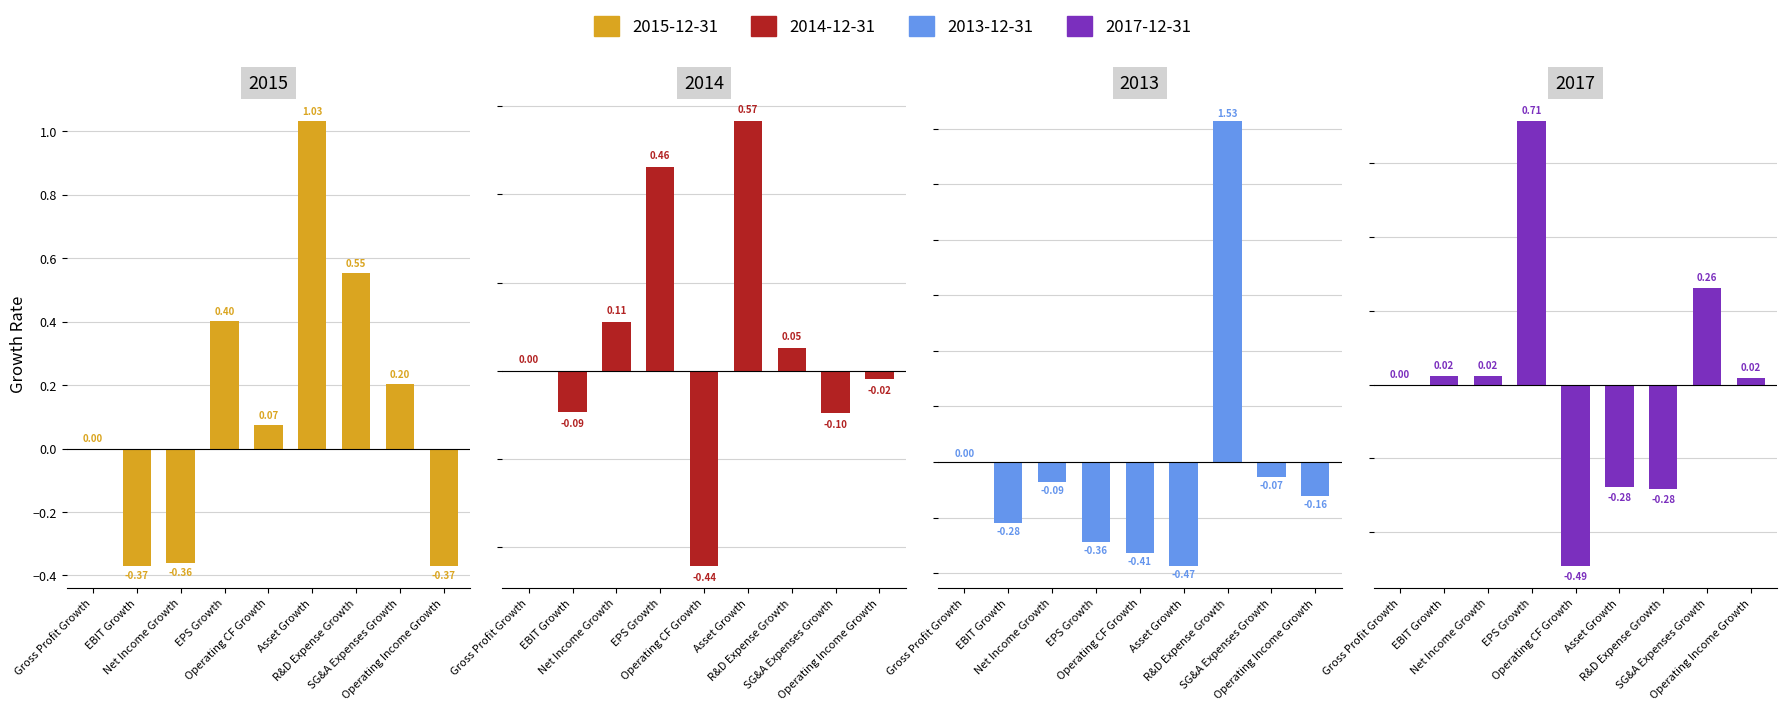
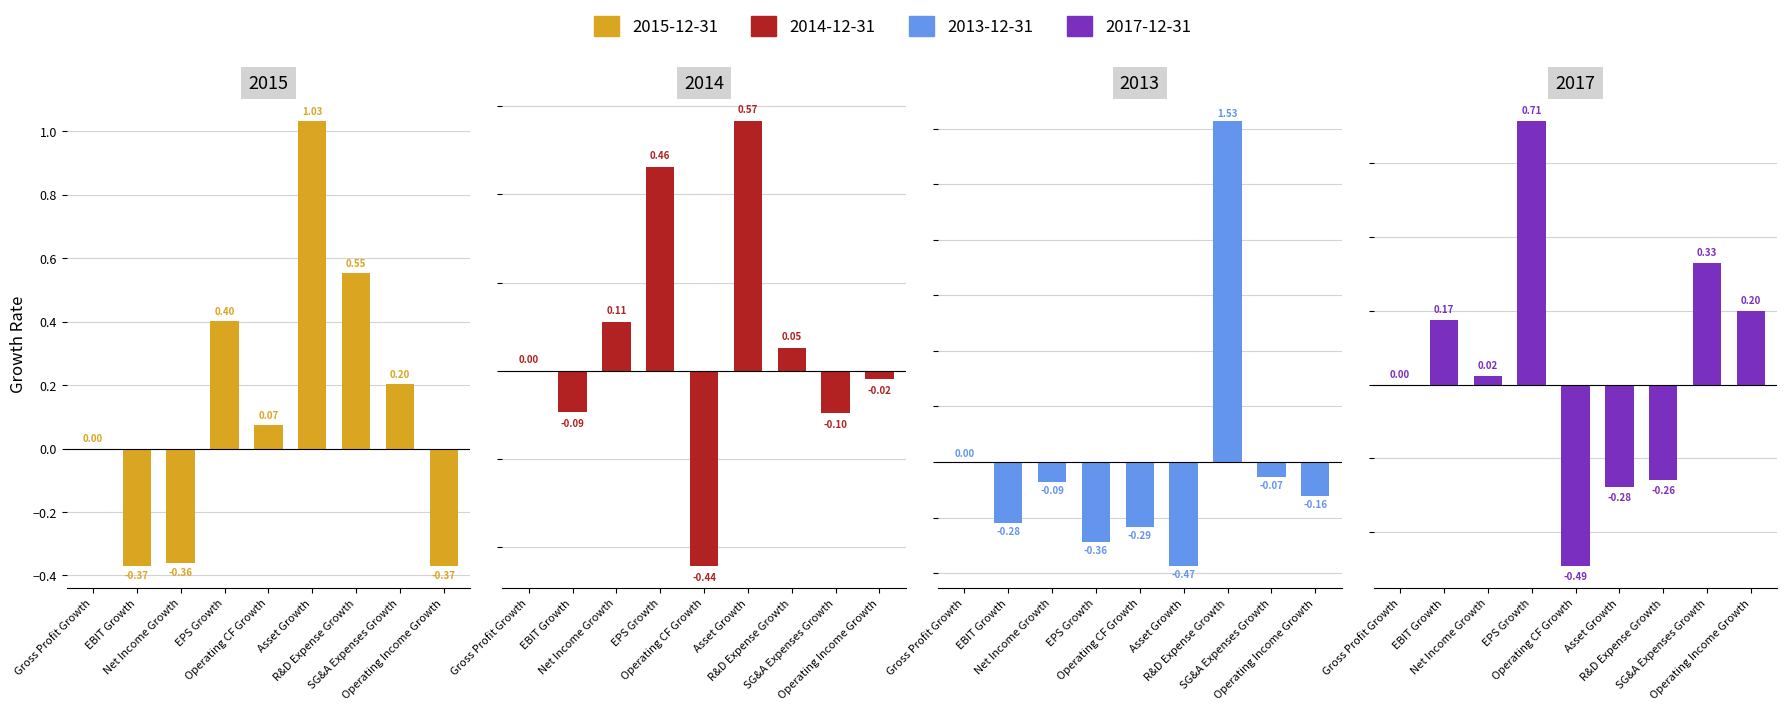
2013, Operating CF Growth: -0.41 -> -0.29
2017, EBIT Growth: 0.02 -> 0.17
2017, R&D Expense Growth: -0.28 -> -0.26
2017, SG&A Expenses Growth: 0.26 -> 0.33
2017, Operating Income Growth: 0.02 -> 0.20
